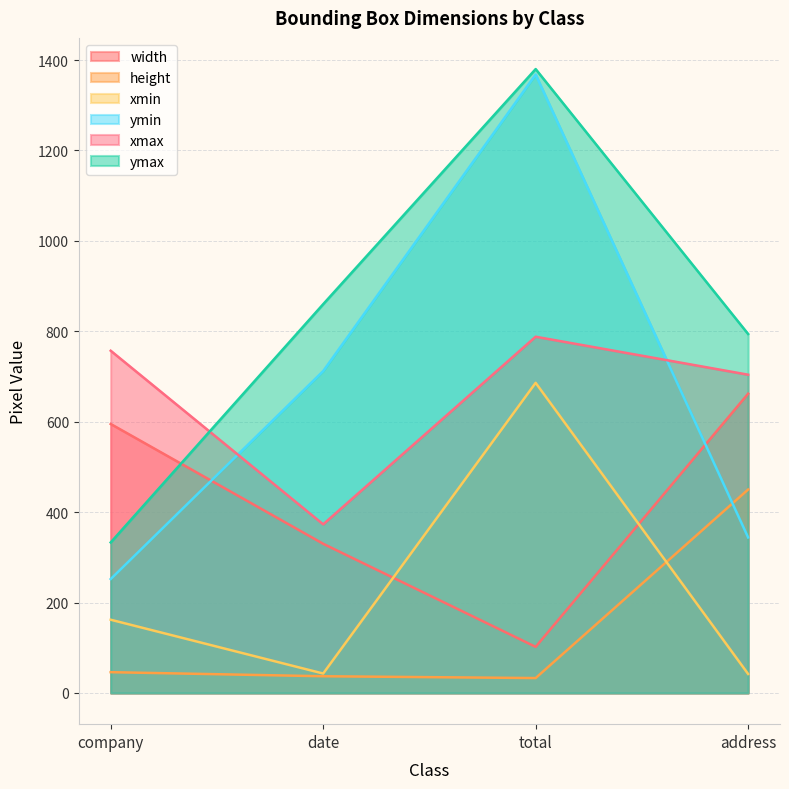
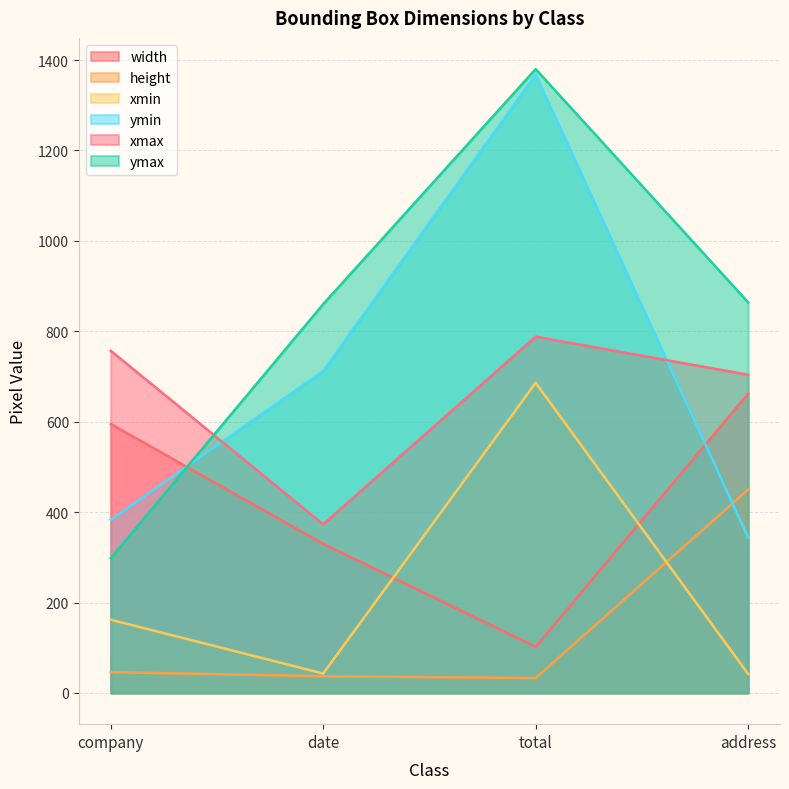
ymin, company: 250 -> 380
ymax, company: 330 -> 300
ymax, address: 790 -> 860
